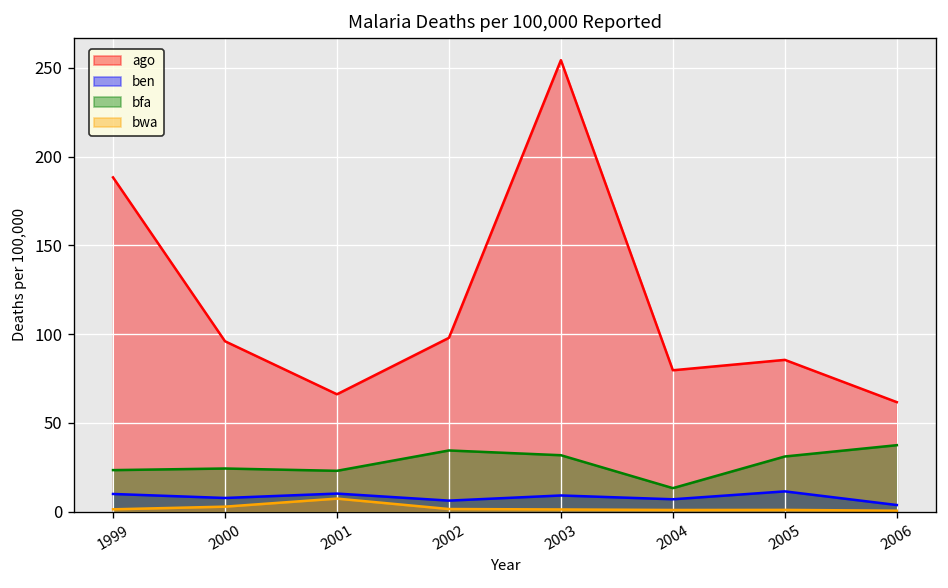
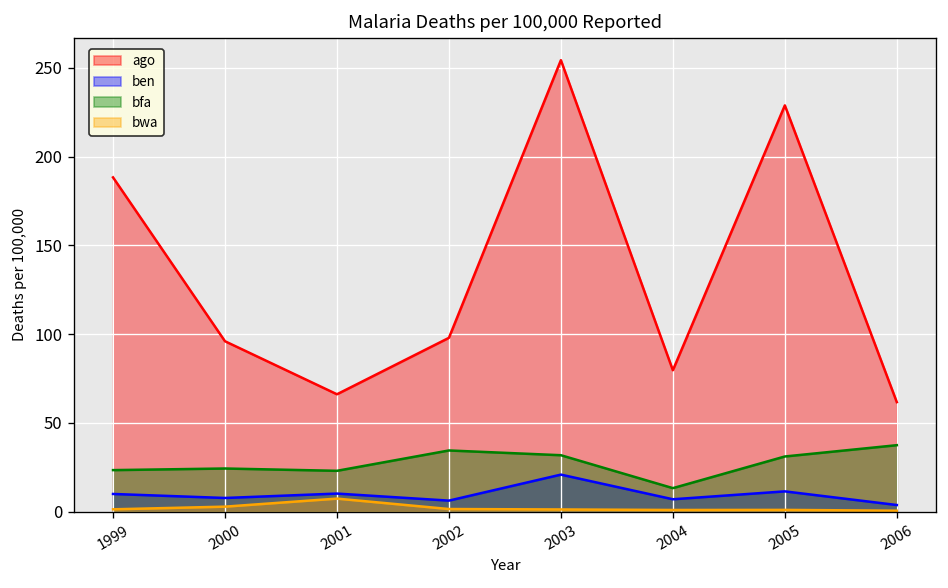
ben, 2003: 9 -> 21
ago, 2005: 86 -> 229
